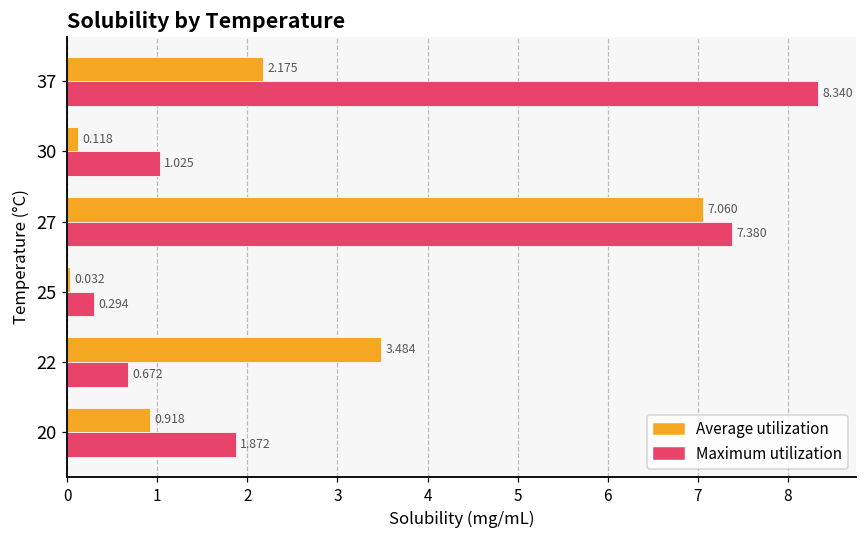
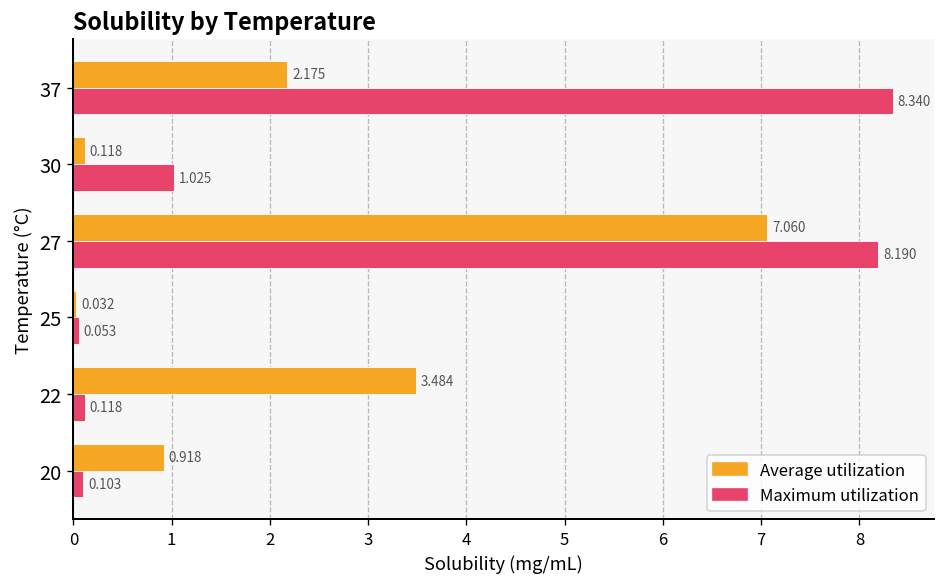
Maximum utilization, 27: 7.380 -> 8.190
Maximum utilization, 25: 0.294 -> 0.053
Maximum utilization, 22: 0.672 -> 0.118
Maximum utilization, 20: 1.872 -> 0.103
